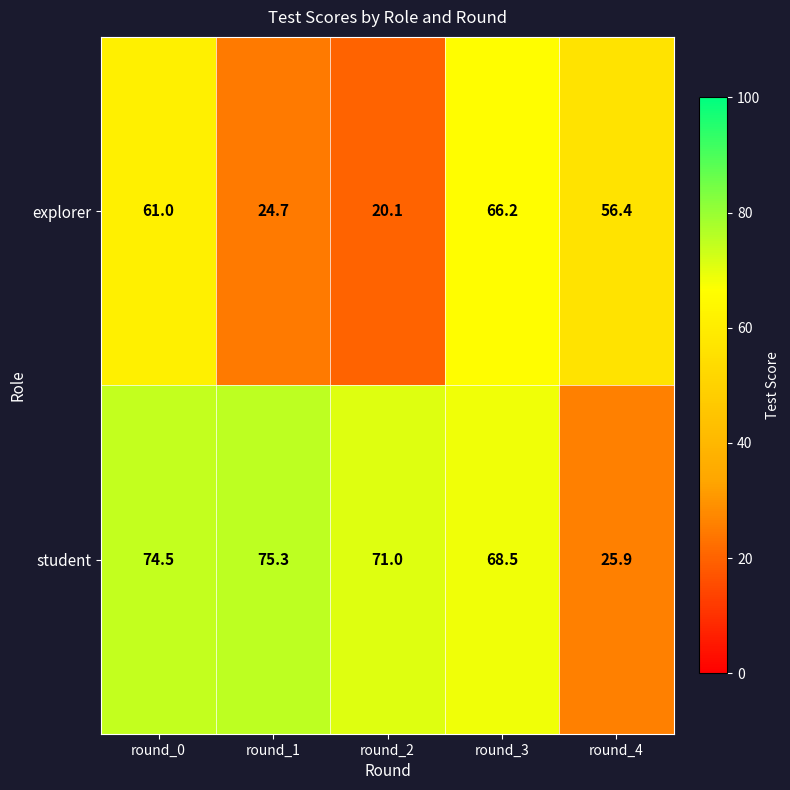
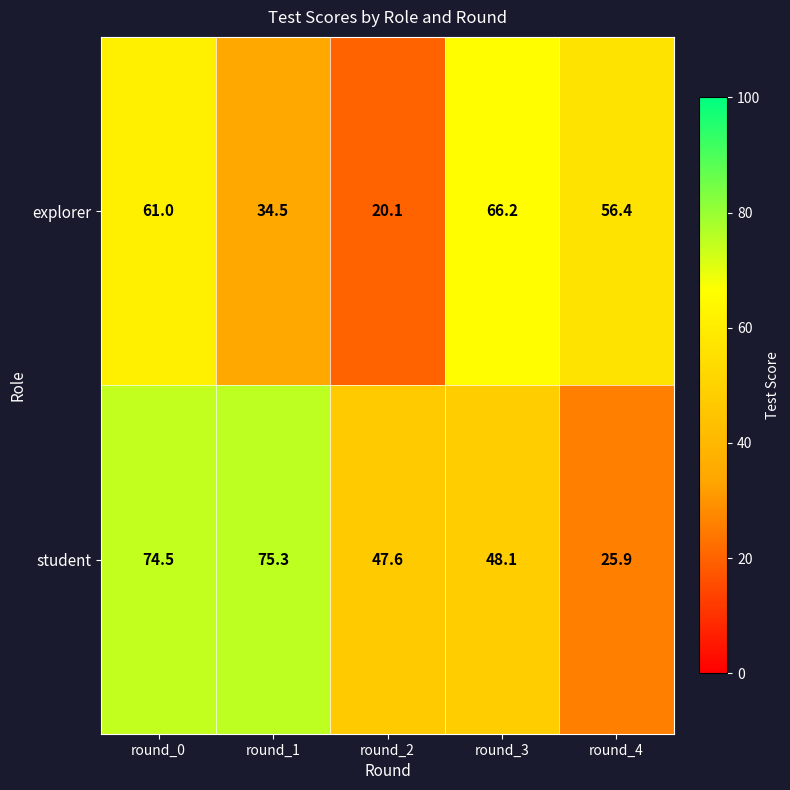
explorer, round_1: 24.7 -> 34.5
student, round_2: 71.0 -> 47.6
student, round_3: 68.5 -> 48.1
